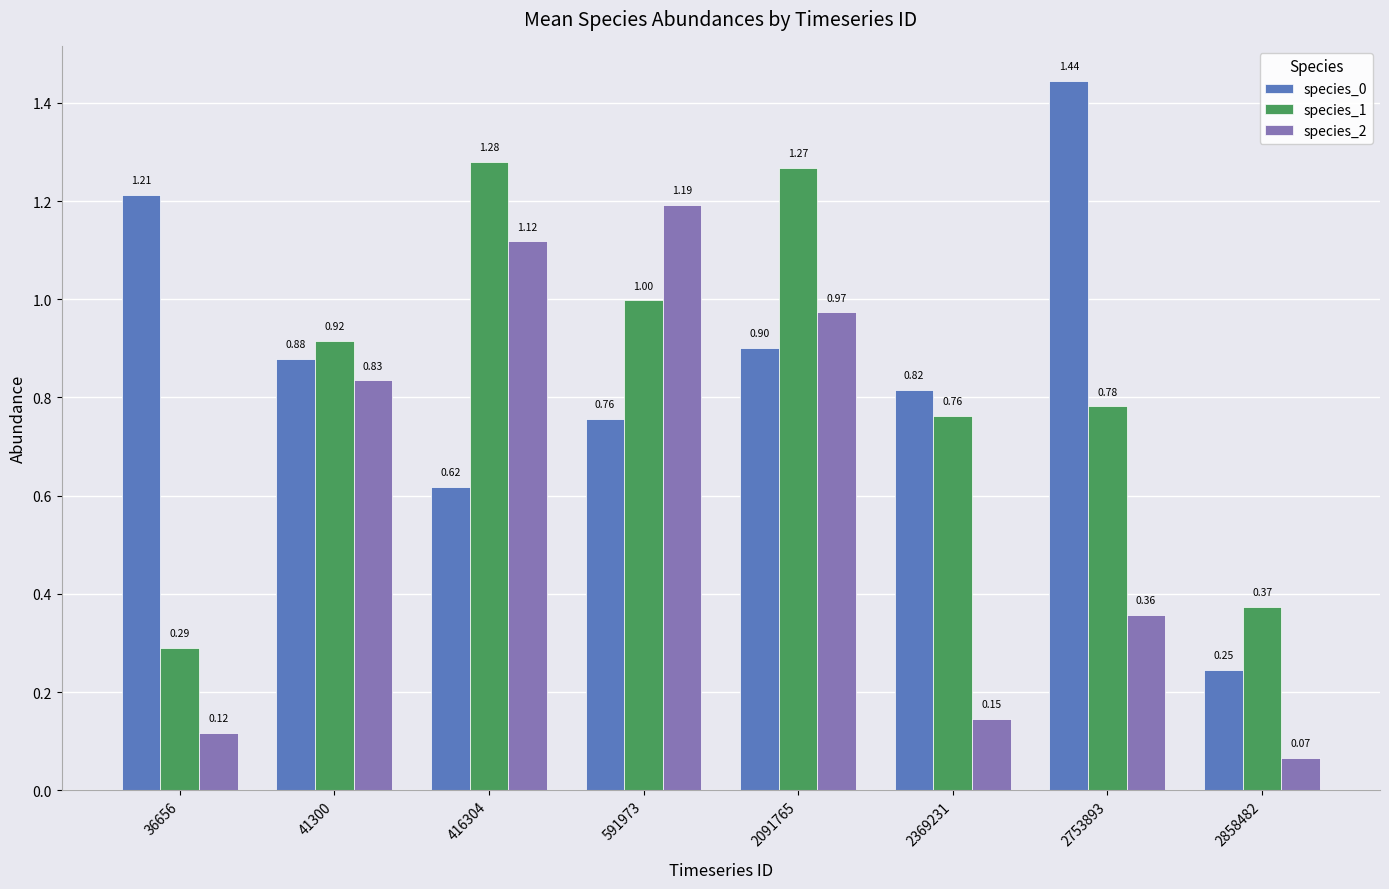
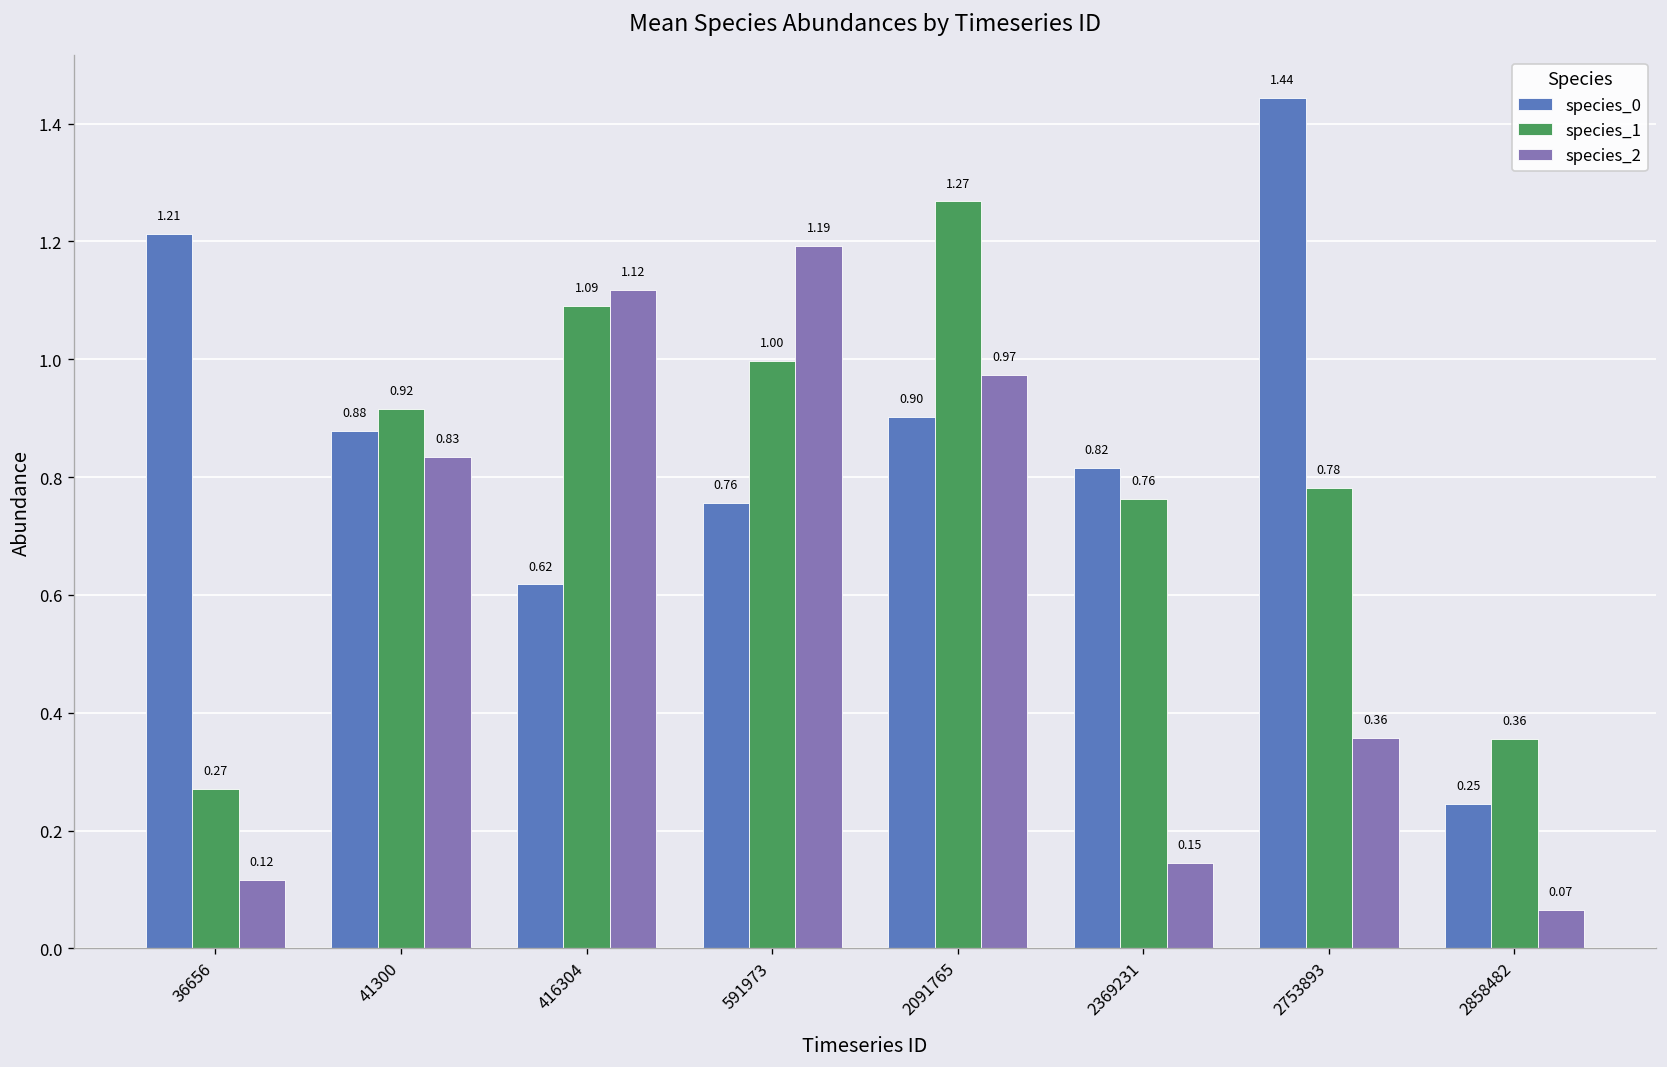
species_1, 36656: 0.29 -> 0.27
species_1, 416304: 1.28 -> 1.09
species_1, 2858482: 0.37 -> 0.36
